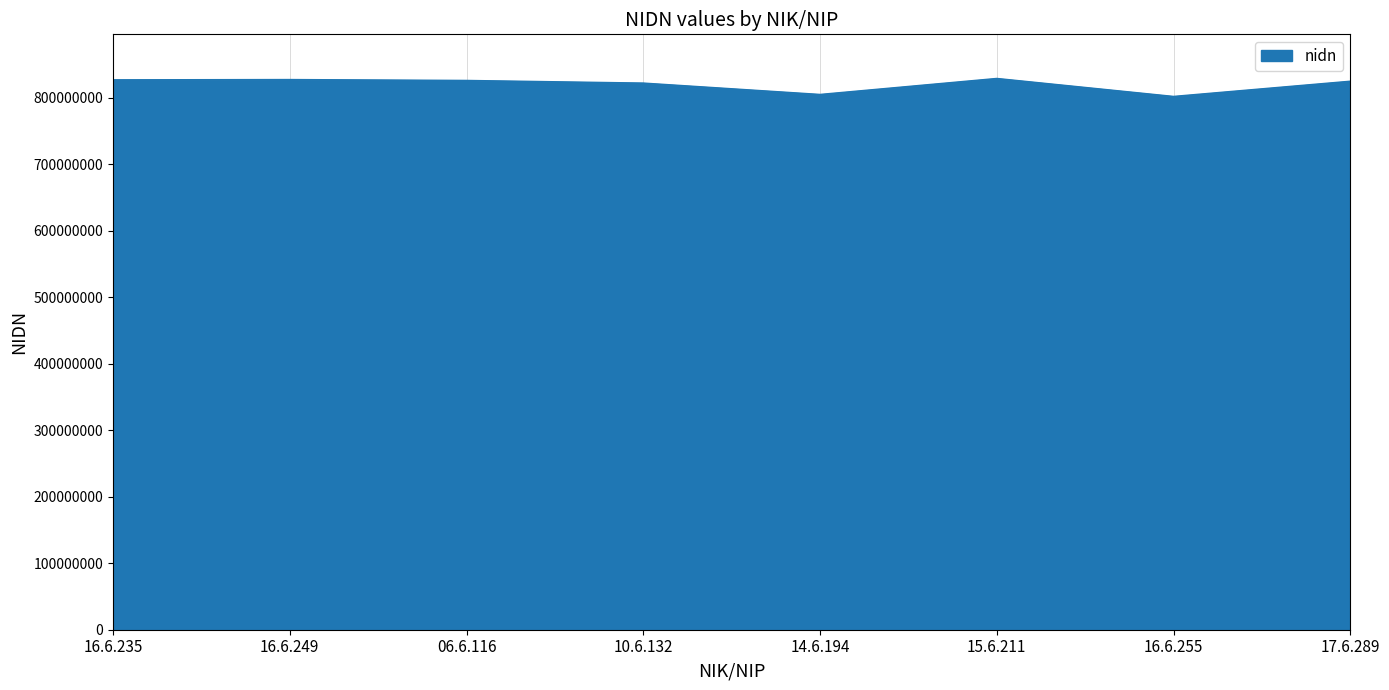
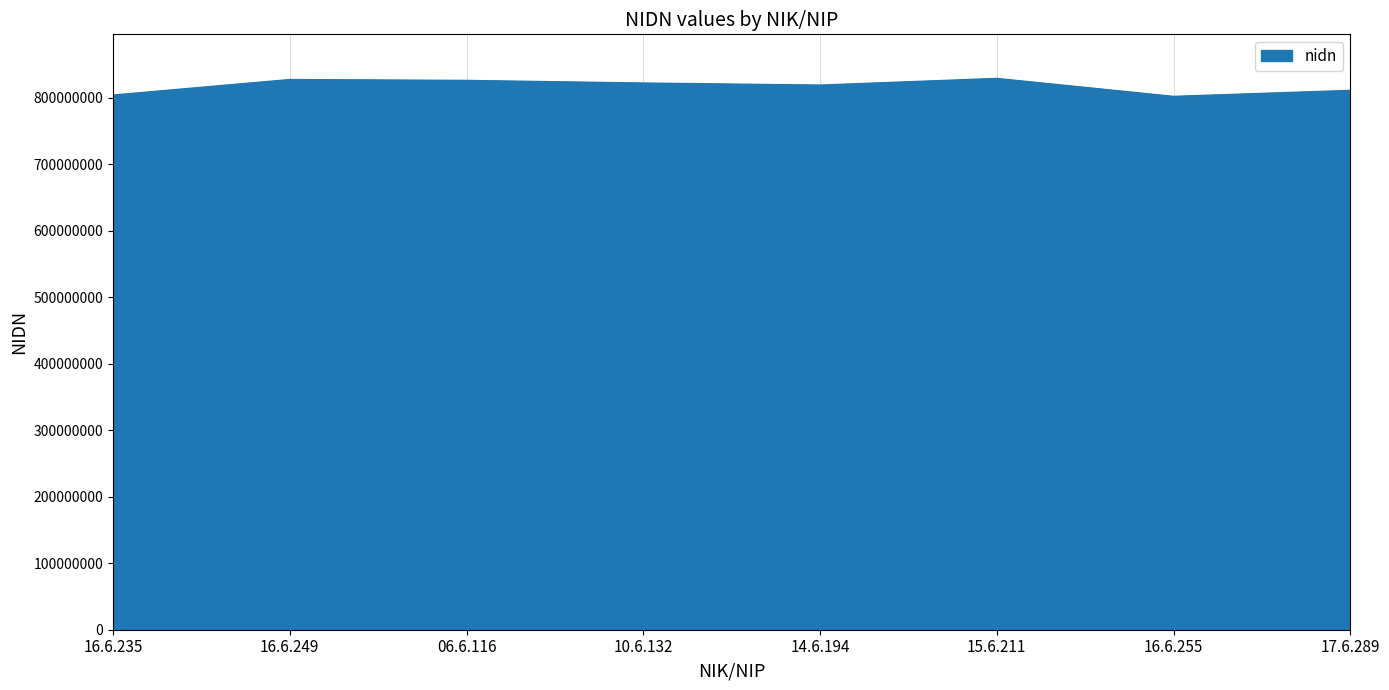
16.6.235: 830000000 -> 800000000
14.6.194: 810000000 -> 820000000
17.6.289: 820000000 -> 810000000
